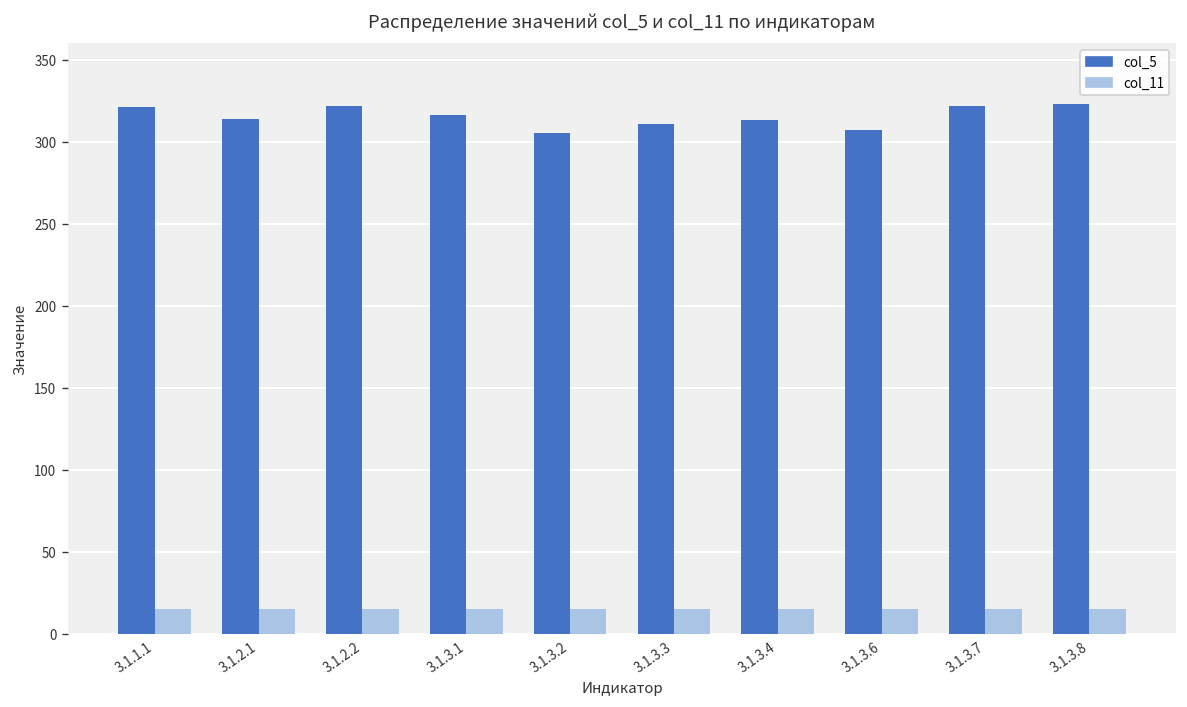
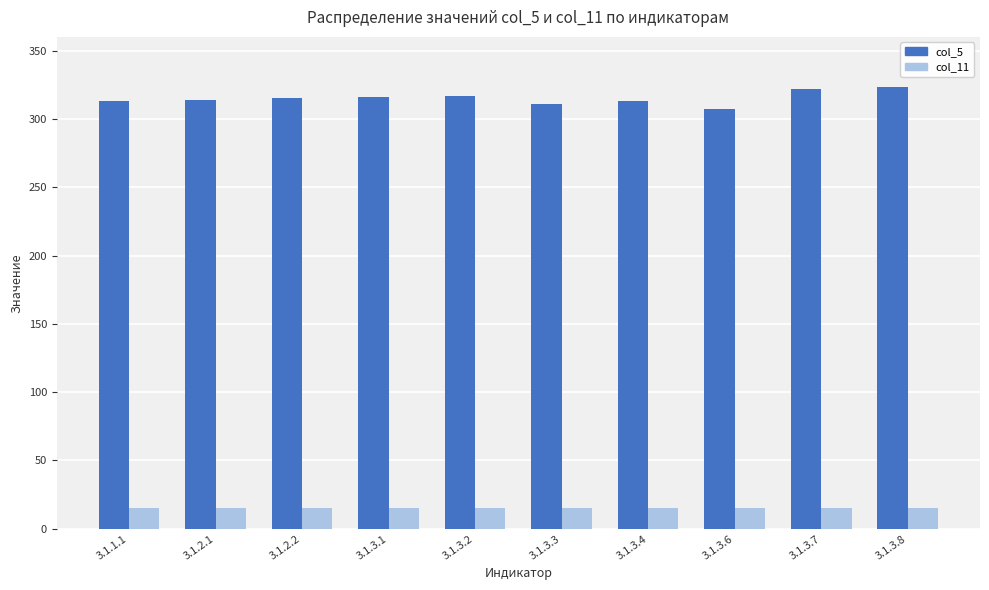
col_5, 3.1.1.1: 321 -> 313
col_5, 3.1.2.2: 322 -> 315
col_5, 3.1.3.2: 305 -> 317
